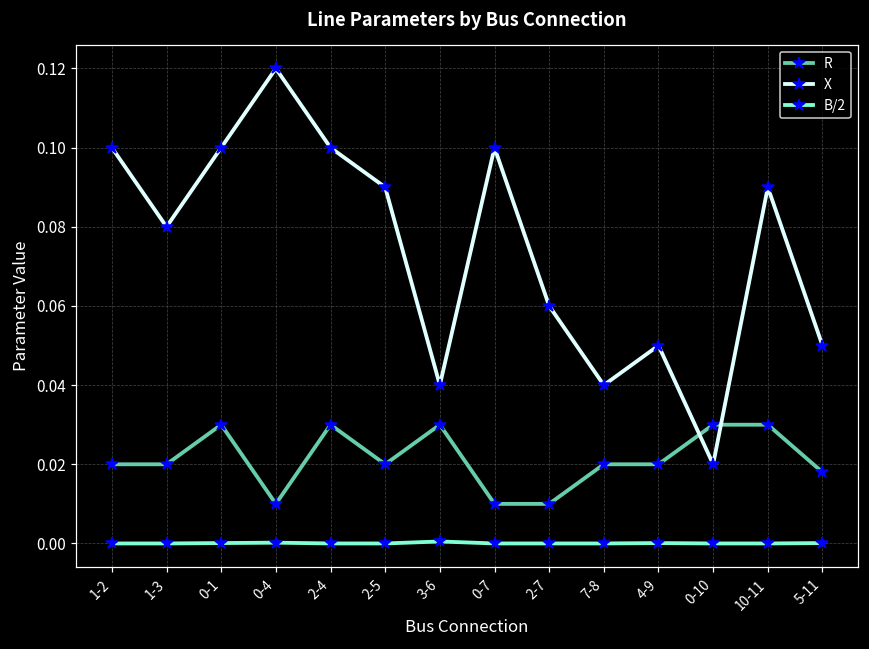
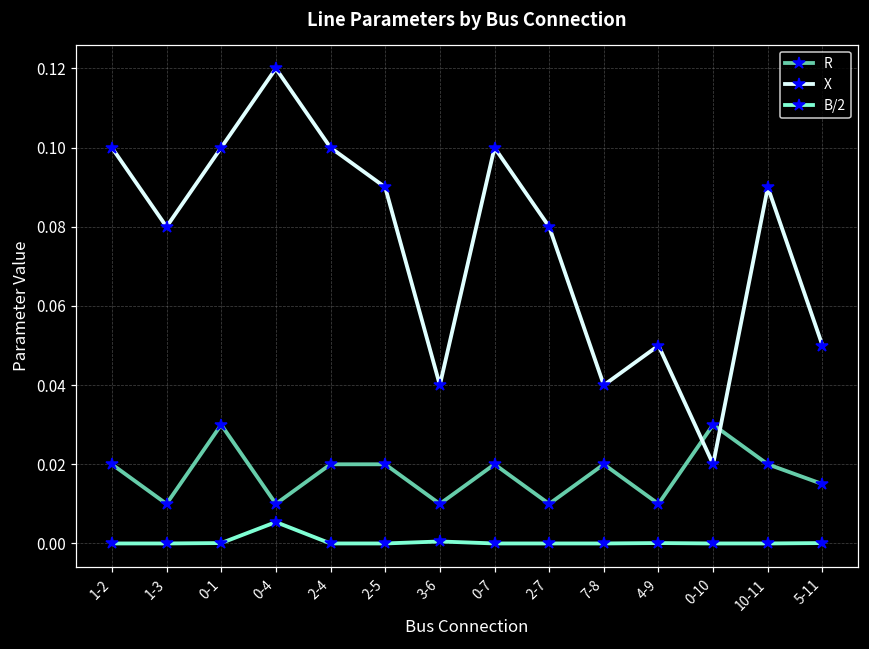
R, 1-3: 0.02 -> 0.01
B/2, 0-4: 0.000 -> 0.005
R, 2-4: 0.03 -> 0.02
R, 3-6: 0.03 -> 0.01
R, 0-7: 0.01 -> 0.02
X, 2-7: 0.06 -> 0.08
R, 4-9: 0.02 -> 0.01
R, 10-11: 0.03 -> 0.02
R, 5-11: 0.018 -> 0.015
